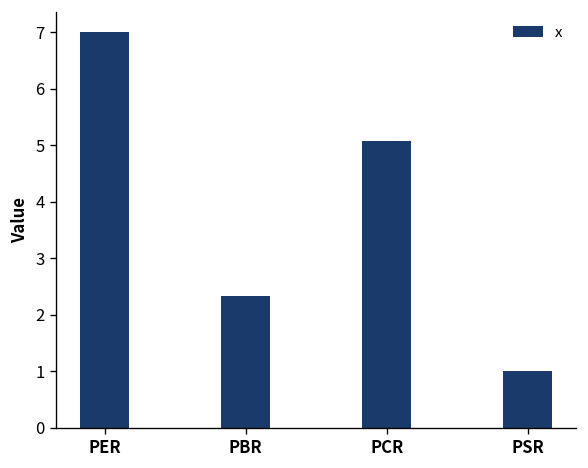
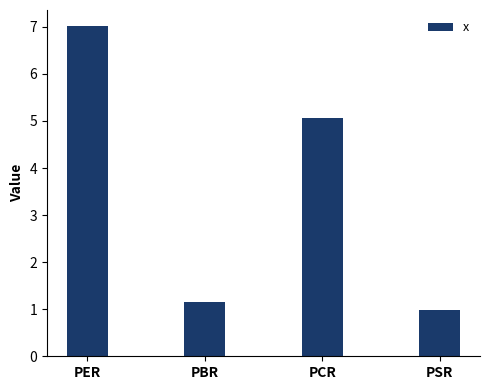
PBR: 2.3 -> 1.2
